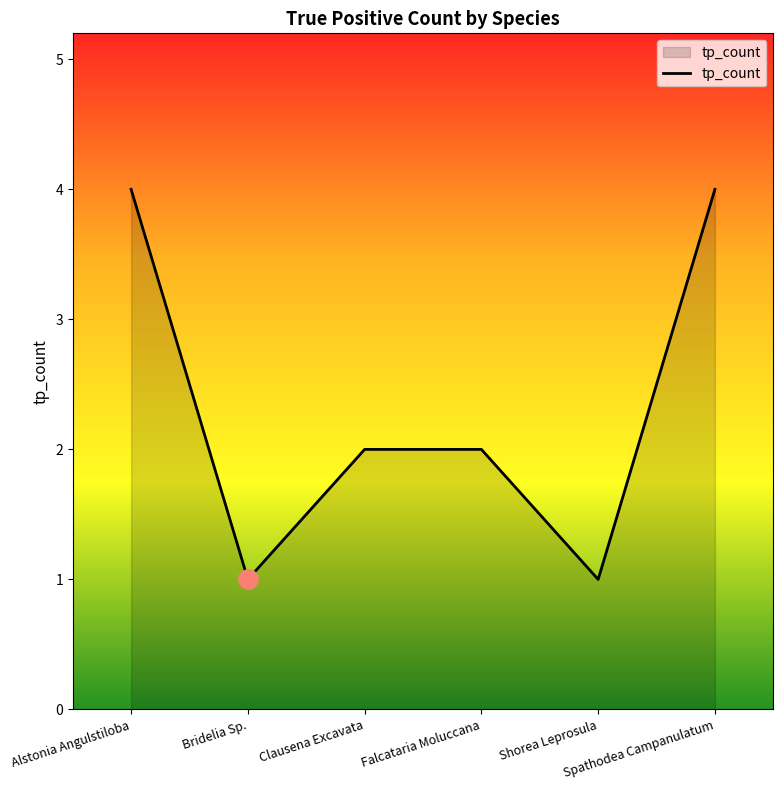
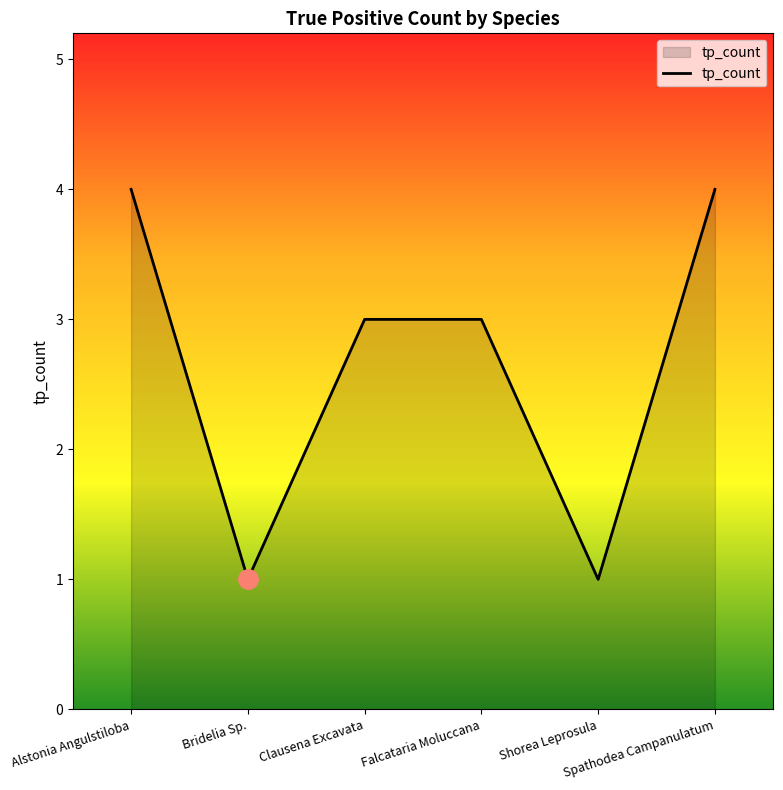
tp_count, Clausena Excavata: 2 -> 3
tp_count, Falcataria Moluccana: 2 -> 3
